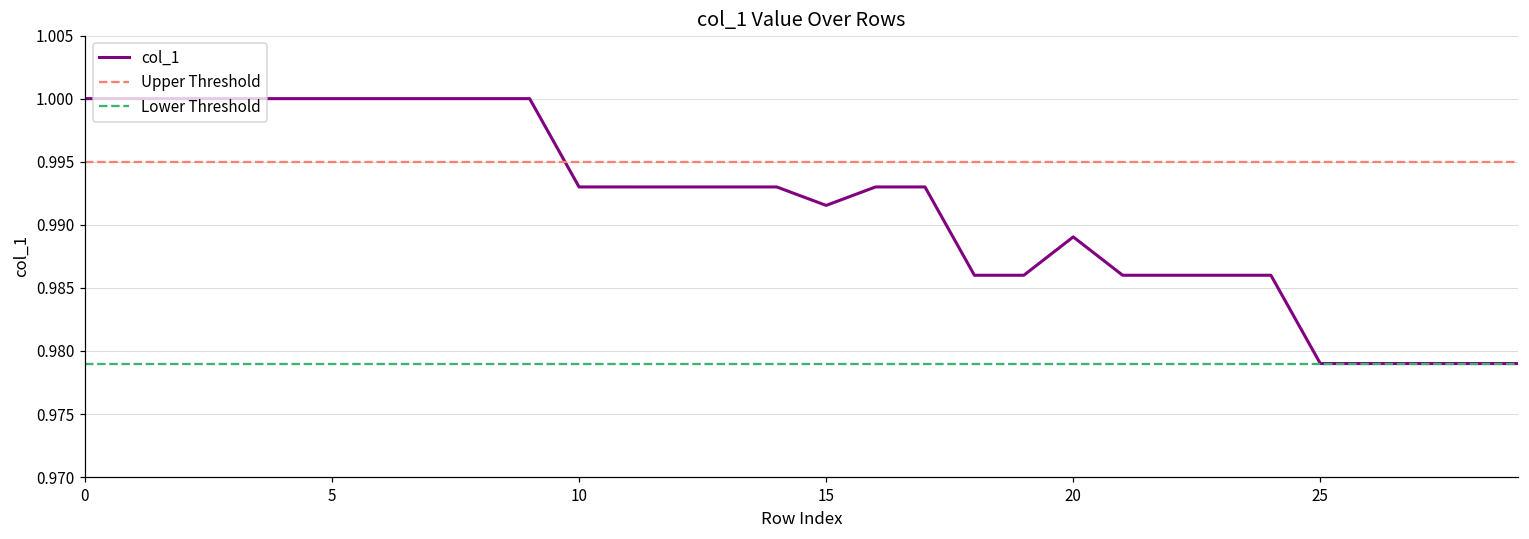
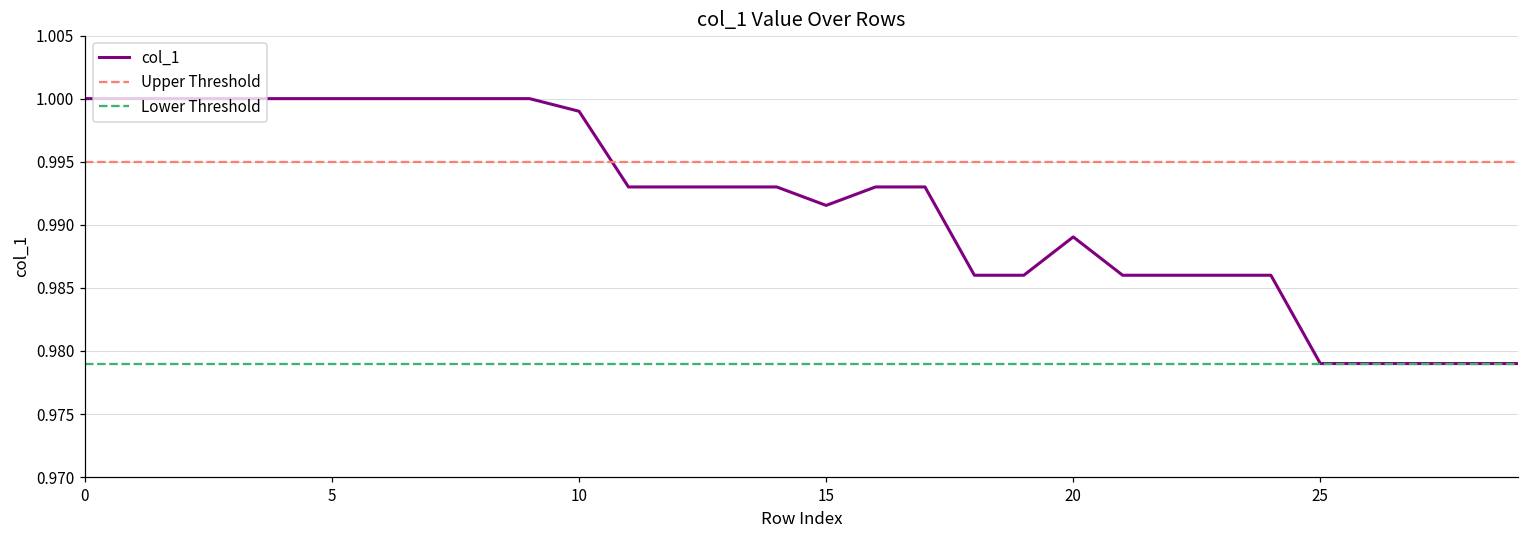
10: 0.993 -> 0.999
